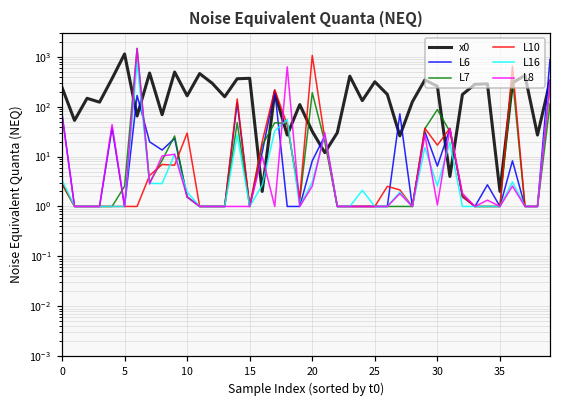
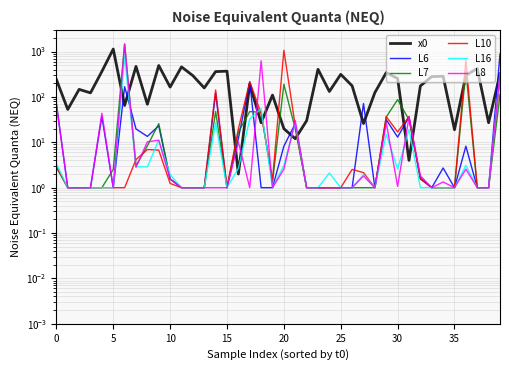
L10, 10: 30 -> 1.2
x0, 20: 30 -> 20
L6, 30: 6 -> 13
x0, 35: 2 -> 19
